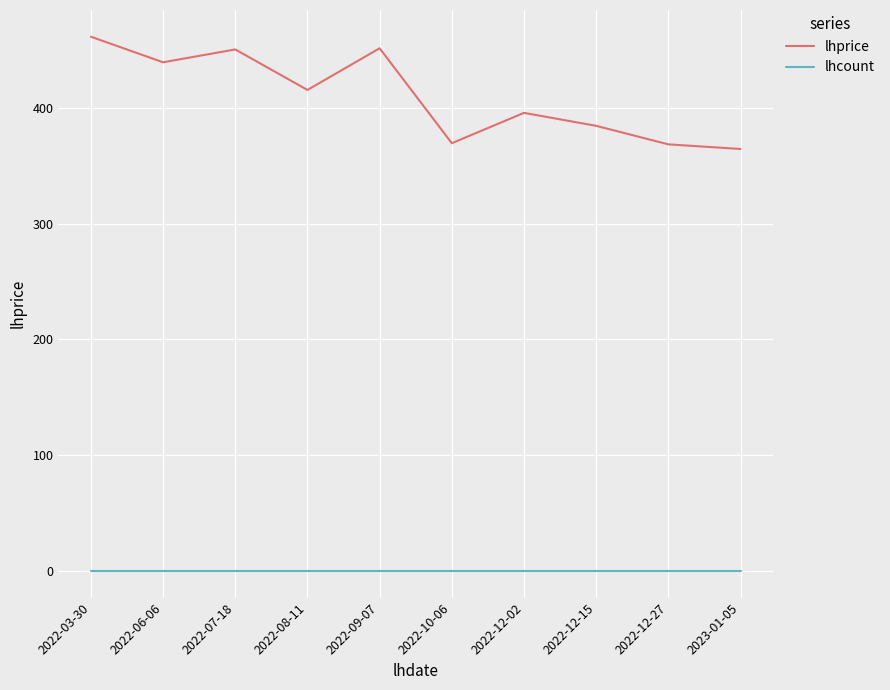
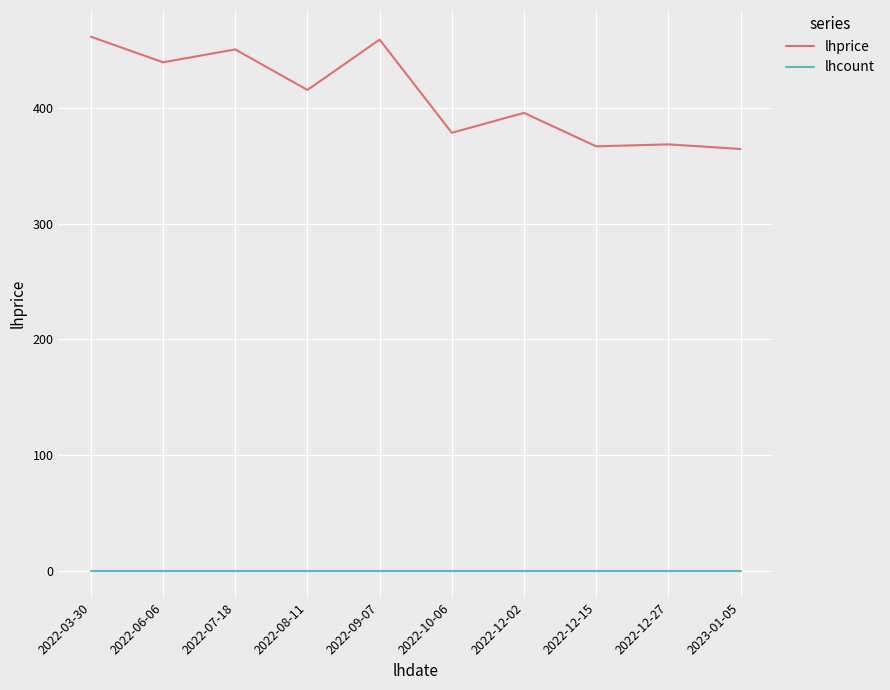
lhprice, 2022-09-07: 452 -> 459
lhprice, 2022-10-06: 370 -> 379
lhprice, 2022-12-15: 385 -> 367
